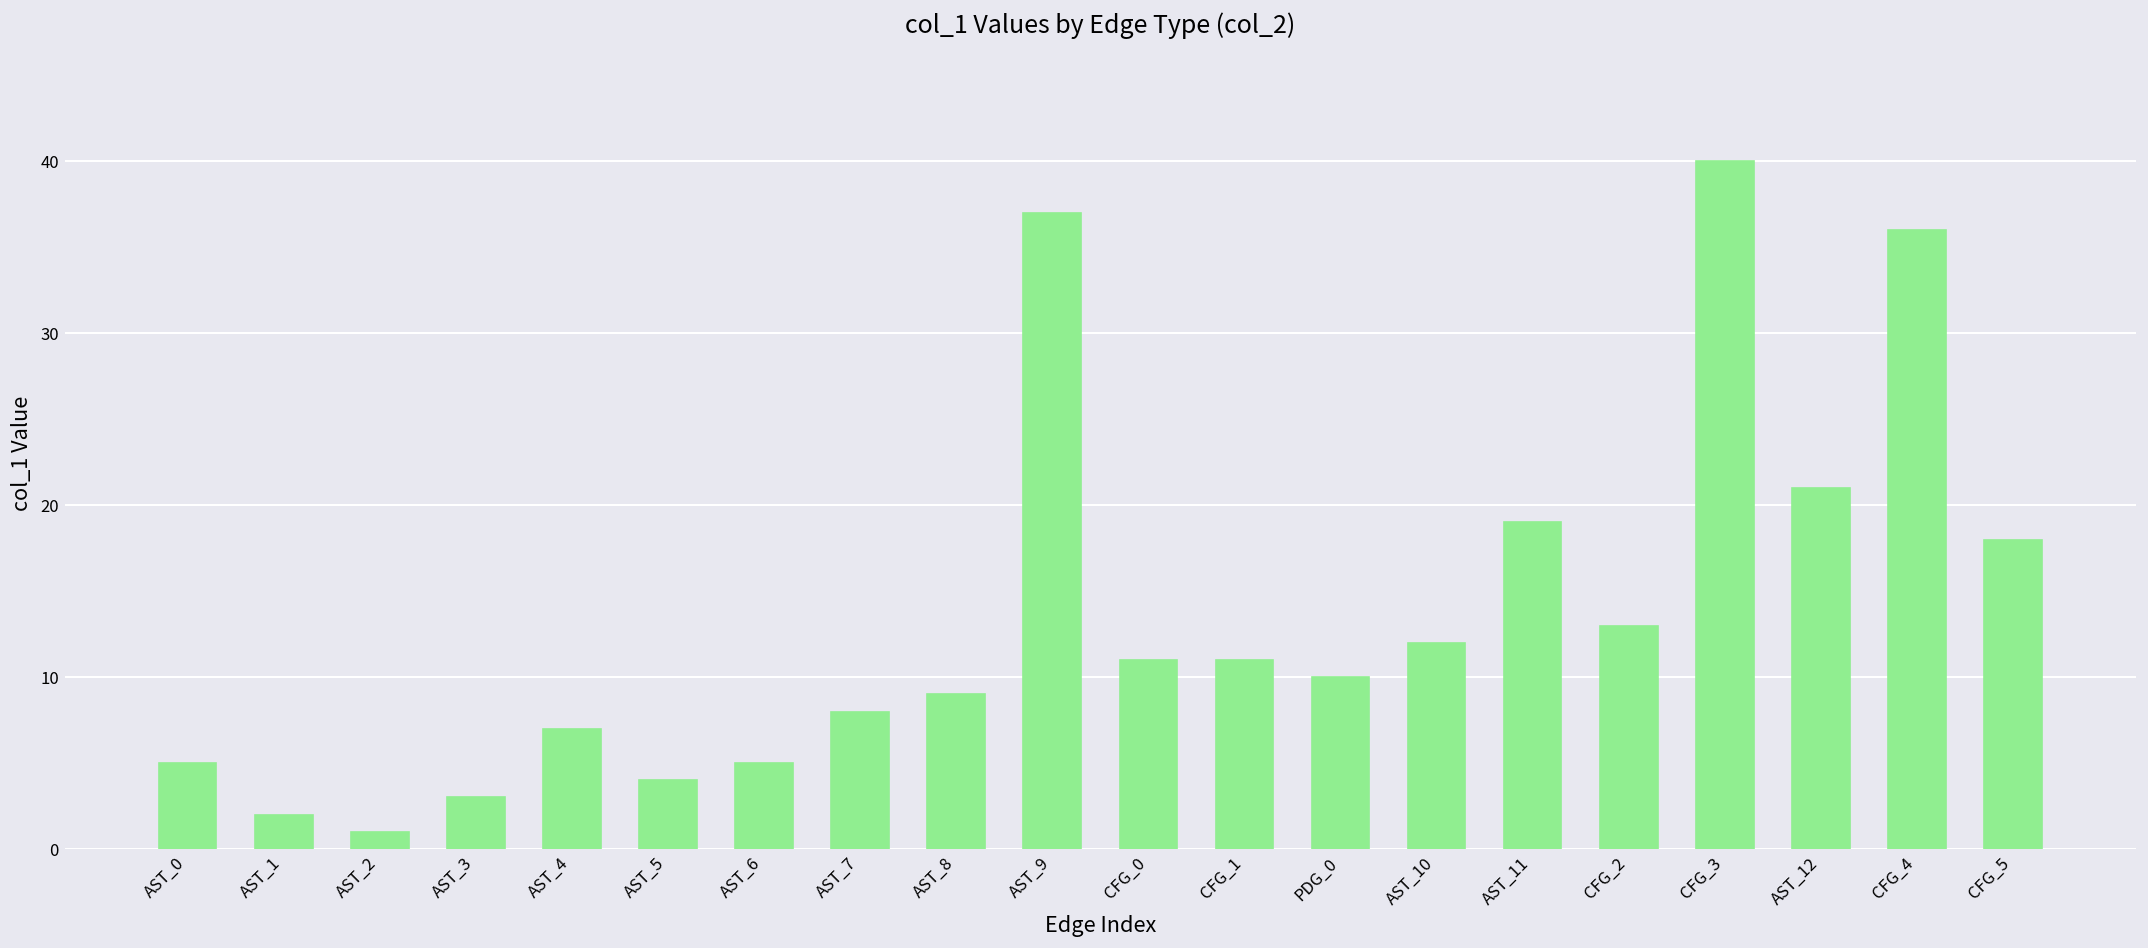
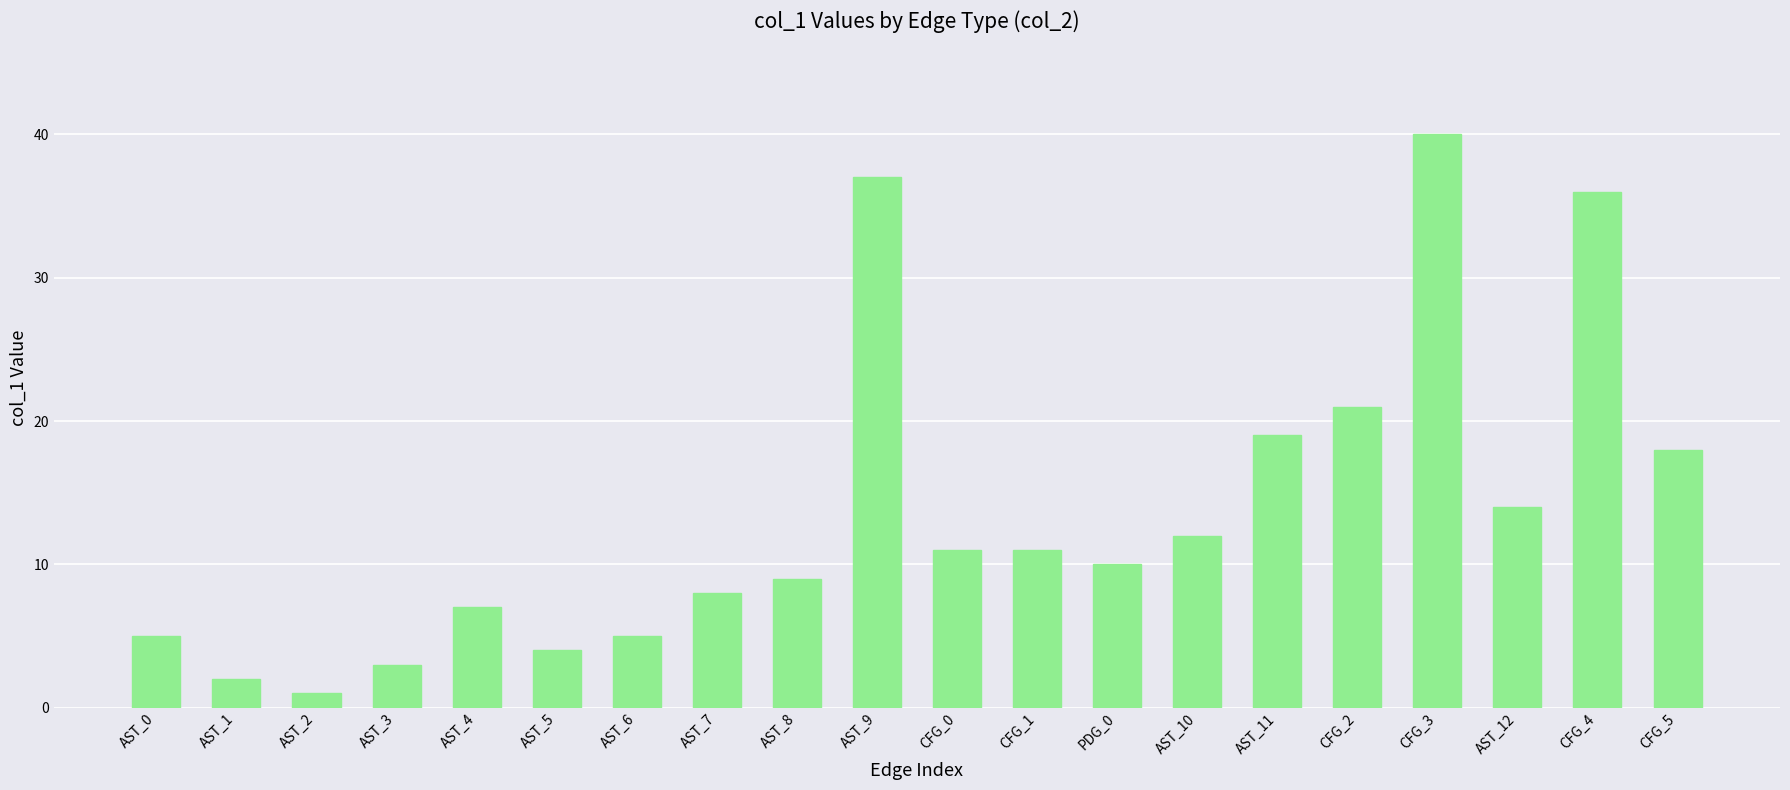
CFG_2: 13 -> 21
AST_12: 21 -> 14
